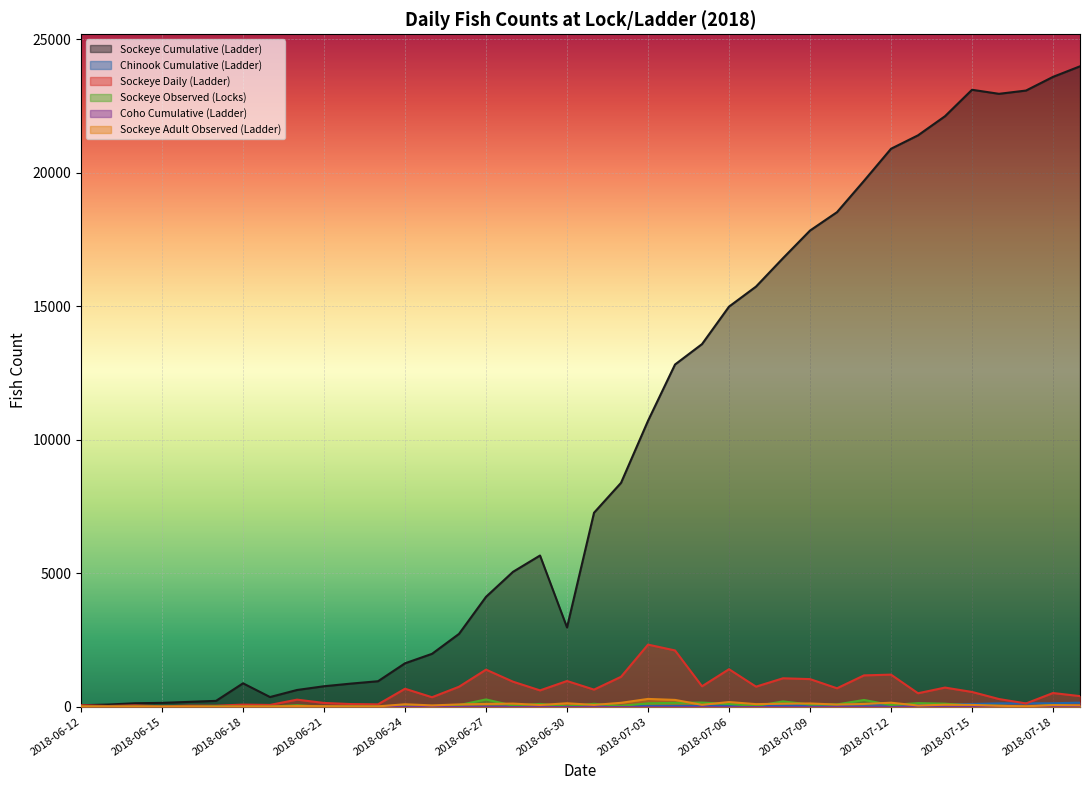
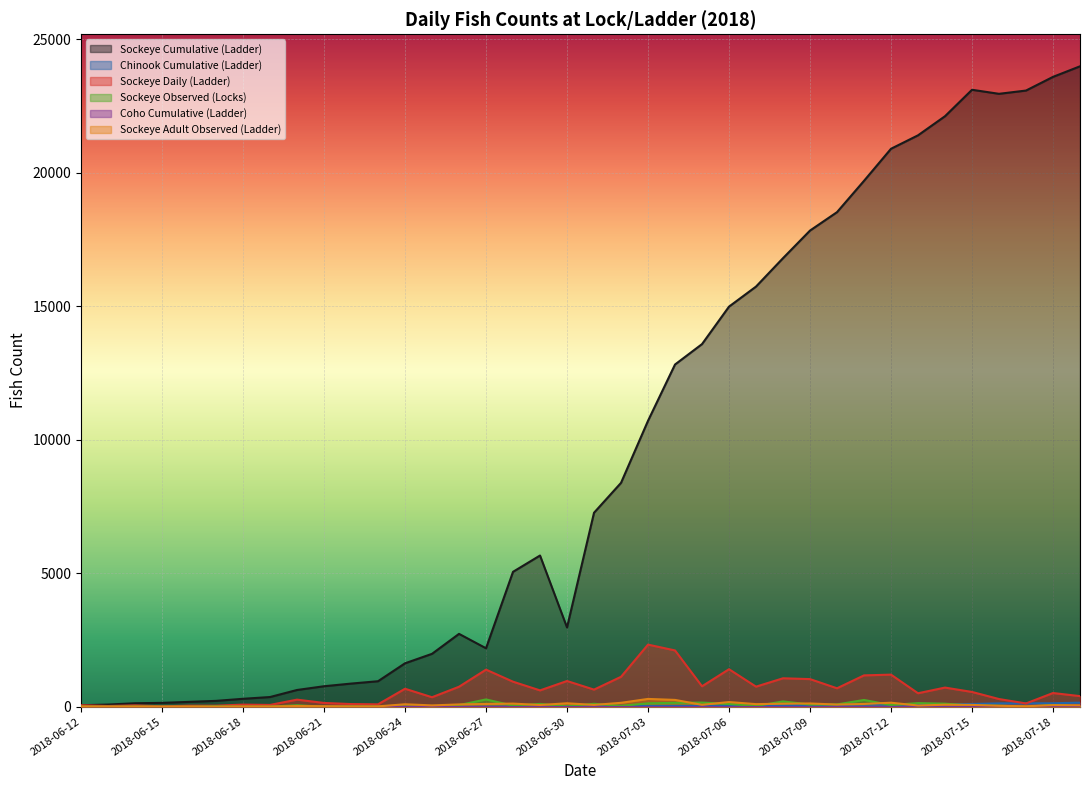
Sockeye Cumulative (Ladder), 2018-06-18: 900 -> 300
Sockeye Cumulative (Ladder), 2018-06-27: 4100 -> 2200
